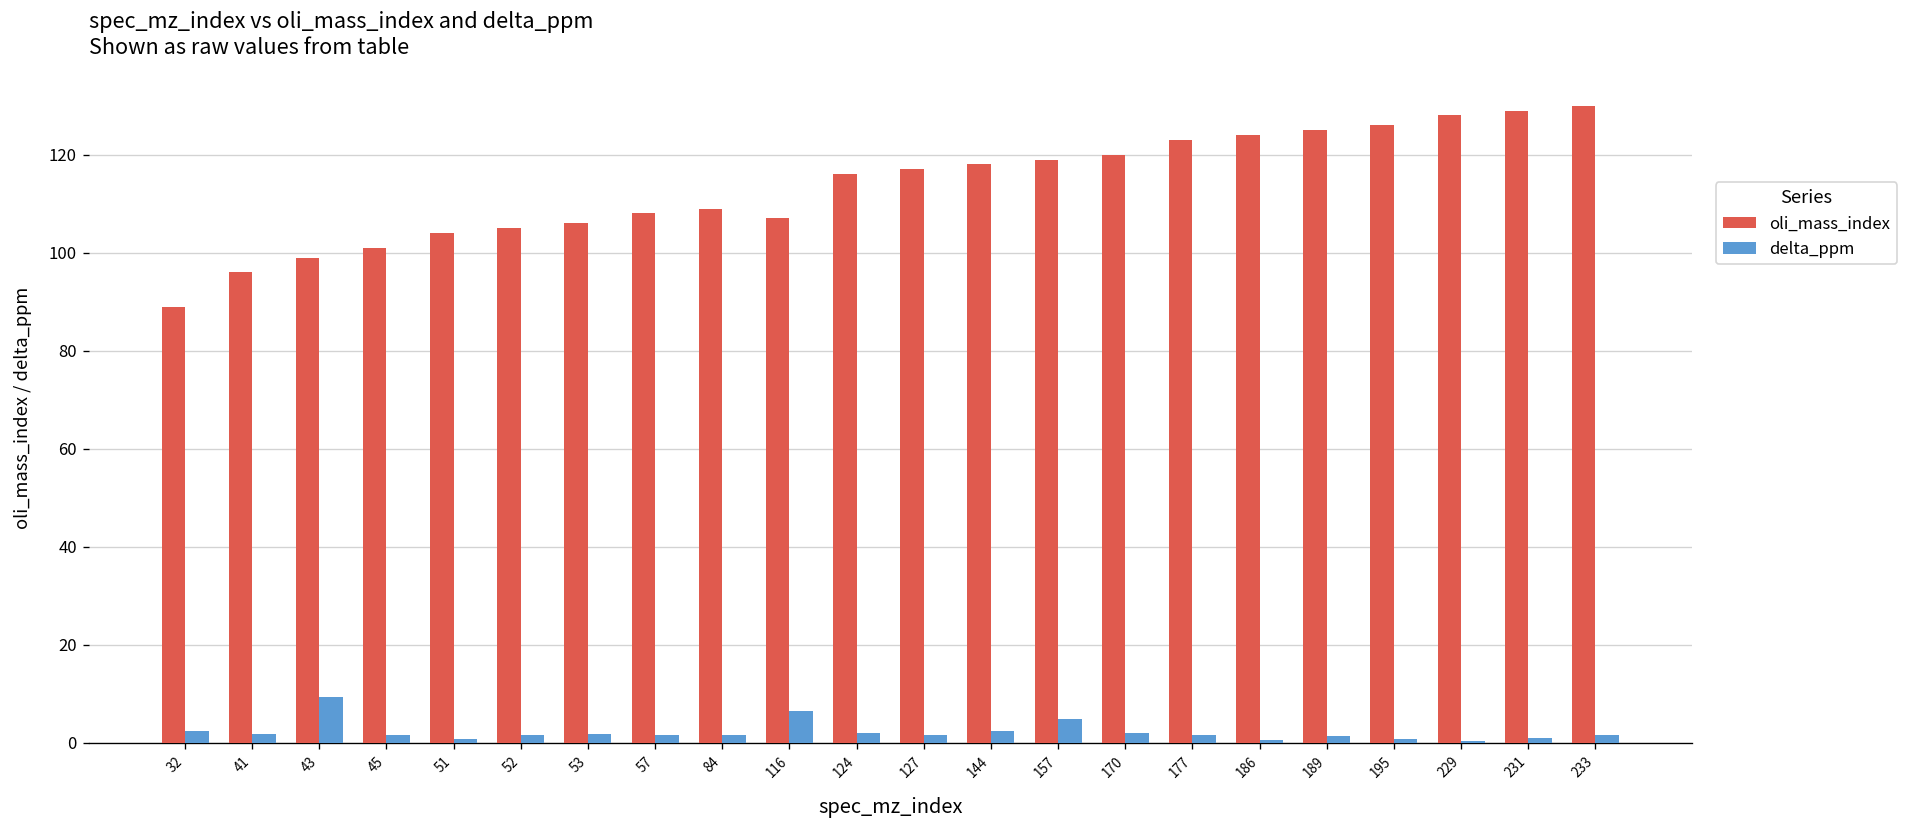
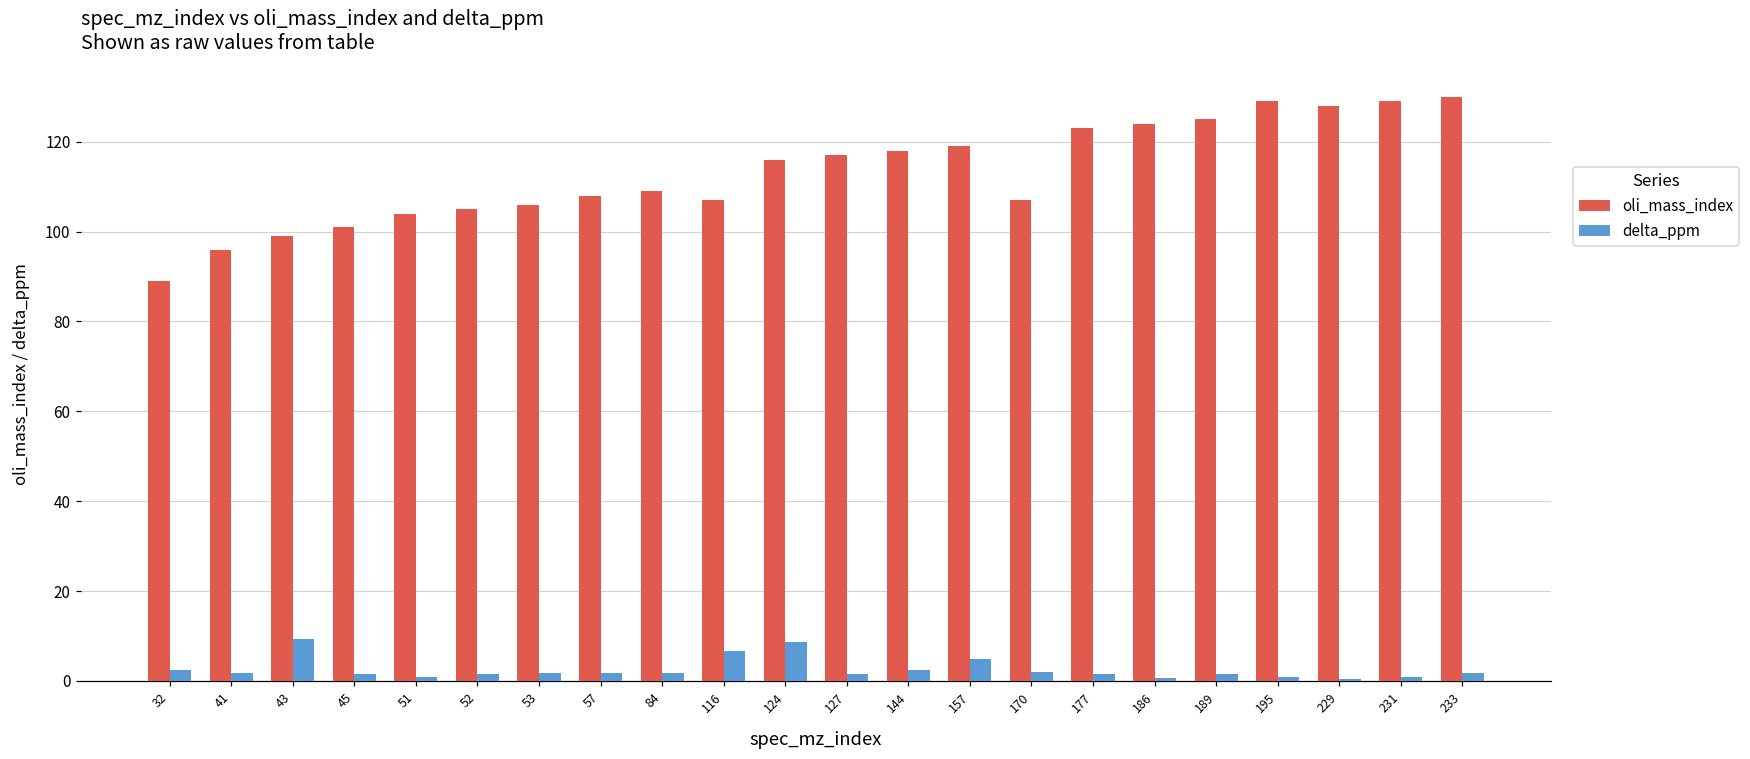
delta_ppm, 124: 2 -> 9
oli_mass_index, 170: 120 -> 107
oli_mass_index, 195: 126 -> 129
